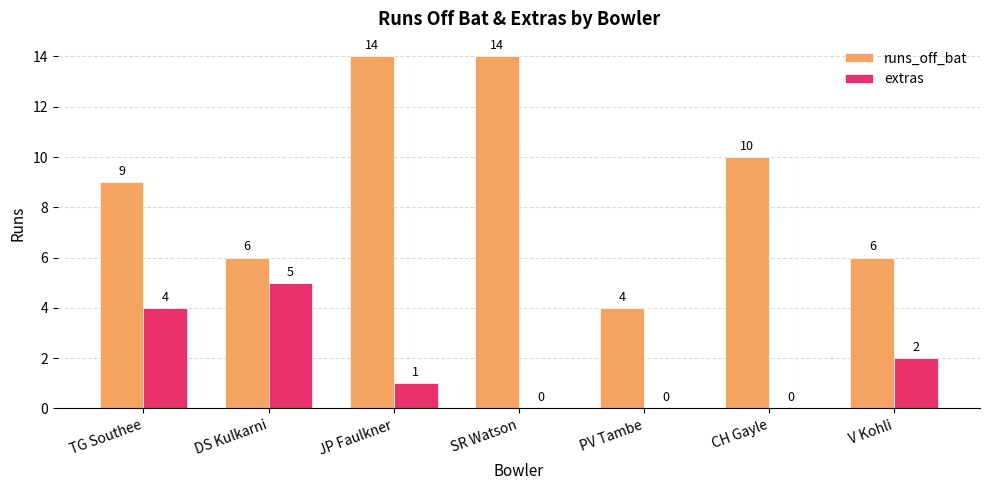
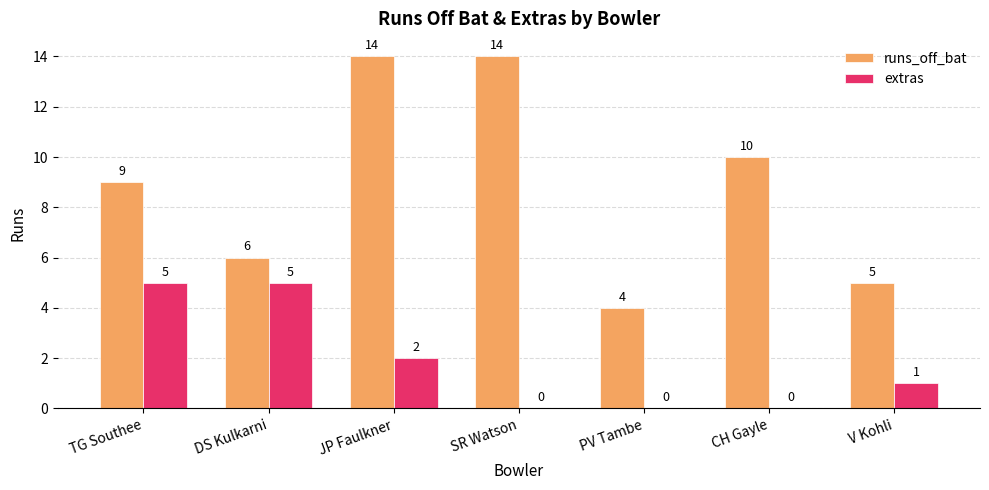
extras, TG Southee: 4 -> 5
extras, JP Faulkner: 1 -> 2
runs_off_bat, V Kohli: 6 -> 5
extras, V Kohli: 2 -> 1
